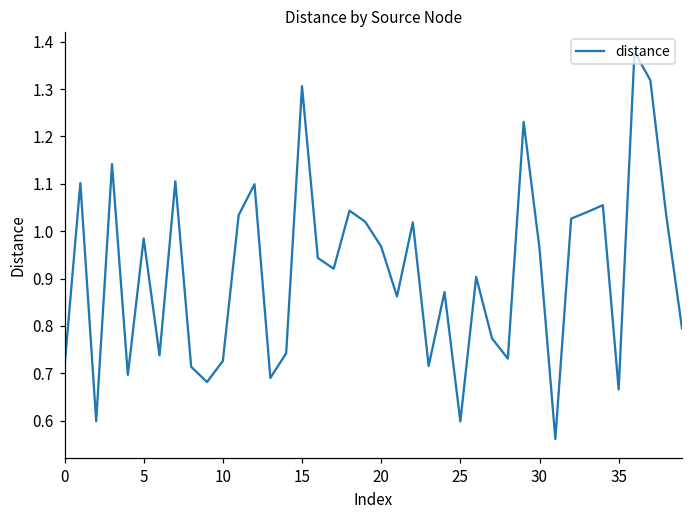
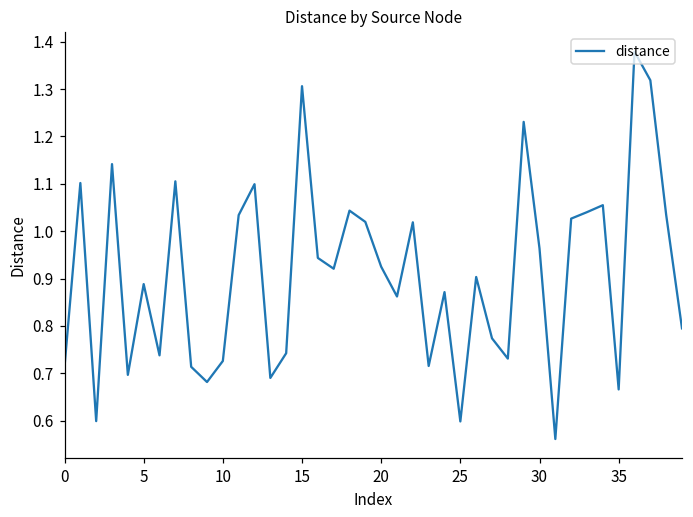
5: 0.98 -> 0.89
20: 0.97 -> 0.93
